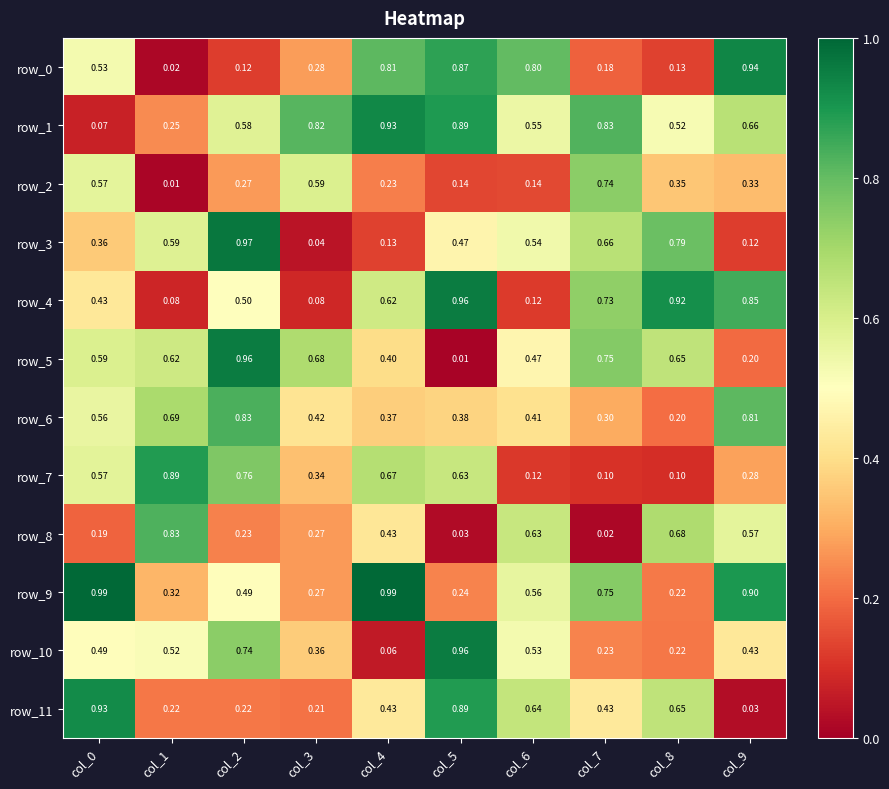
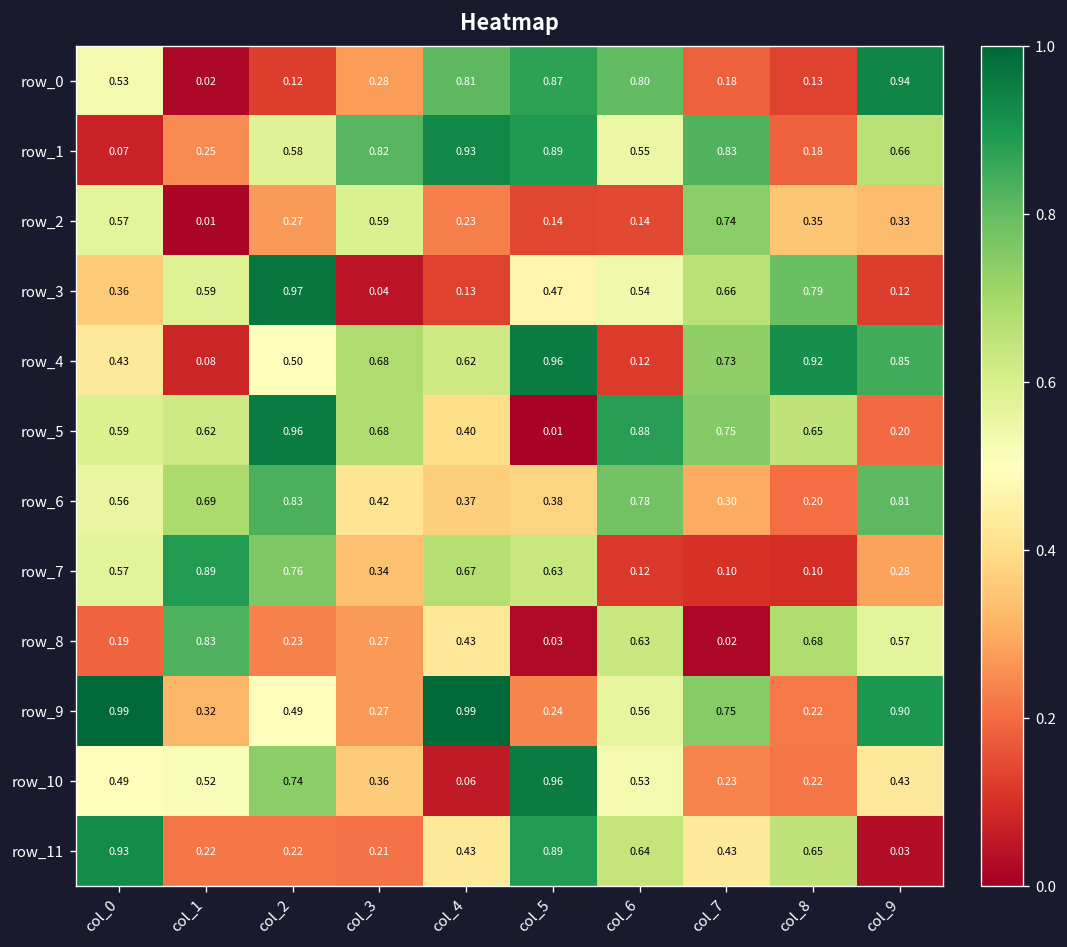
row_1, col_8: 0.52 -> 0.18
row_4, col_3: 0.08 -> 0.68
row_5, col_6: 0.47 -> 0.88
row_6, col_6: 0.41 -> 0.78
